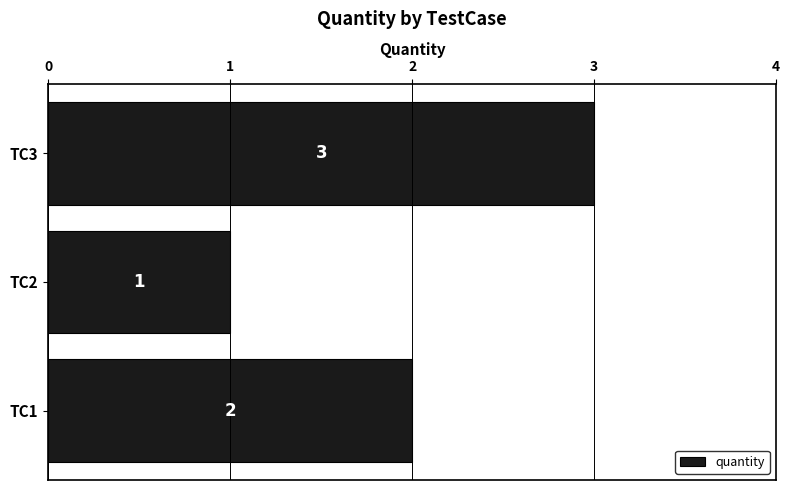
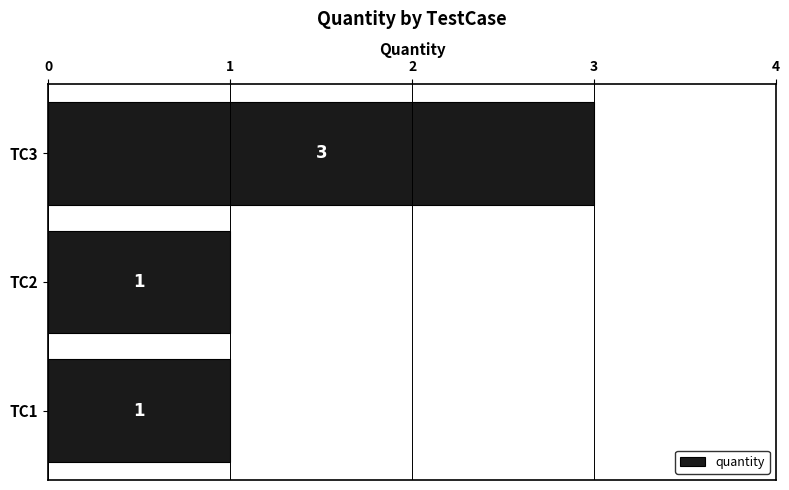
TC1: 2 -> 1
